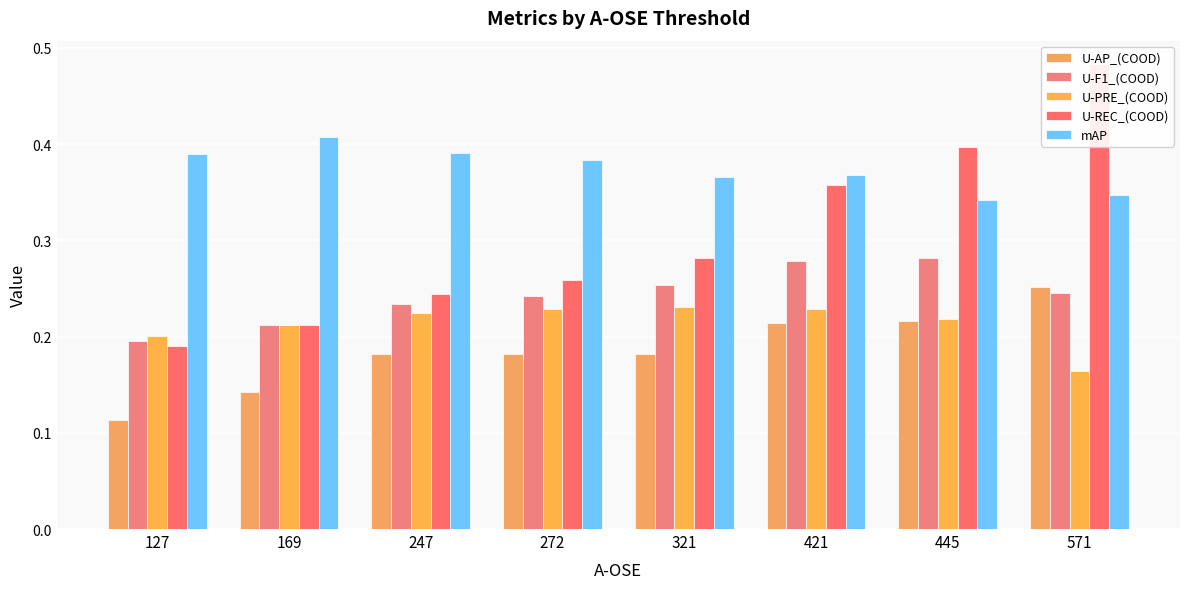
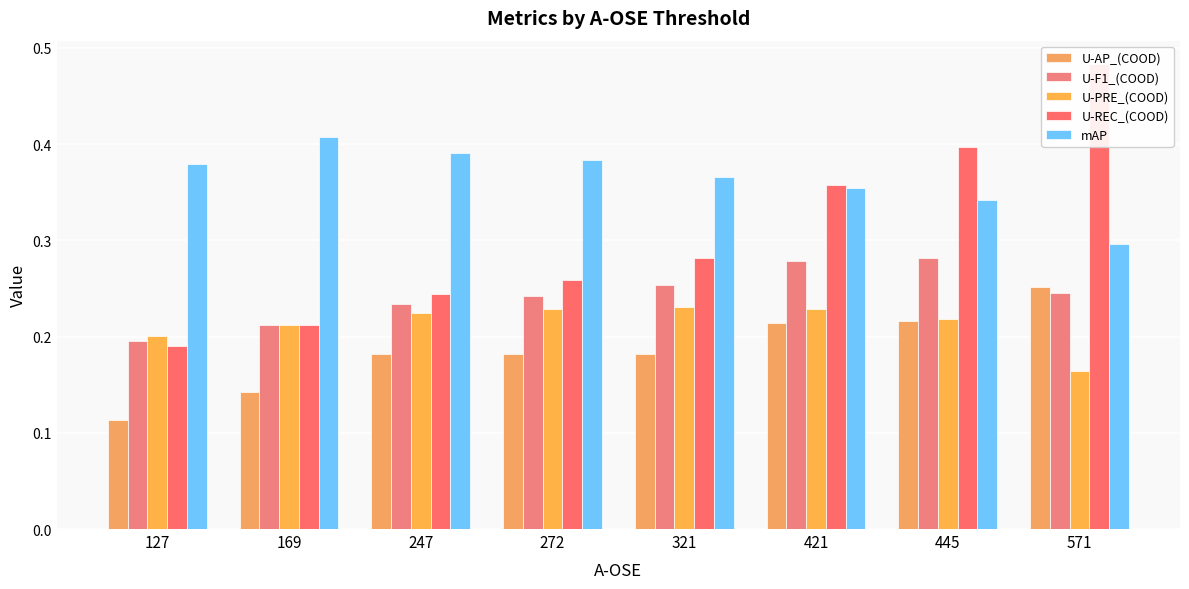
mAP, 127: 0.39 -> 0.38
mAP, 421: 0.37 -> 0.35
mAP, 571: 0.35 -> 0.30
